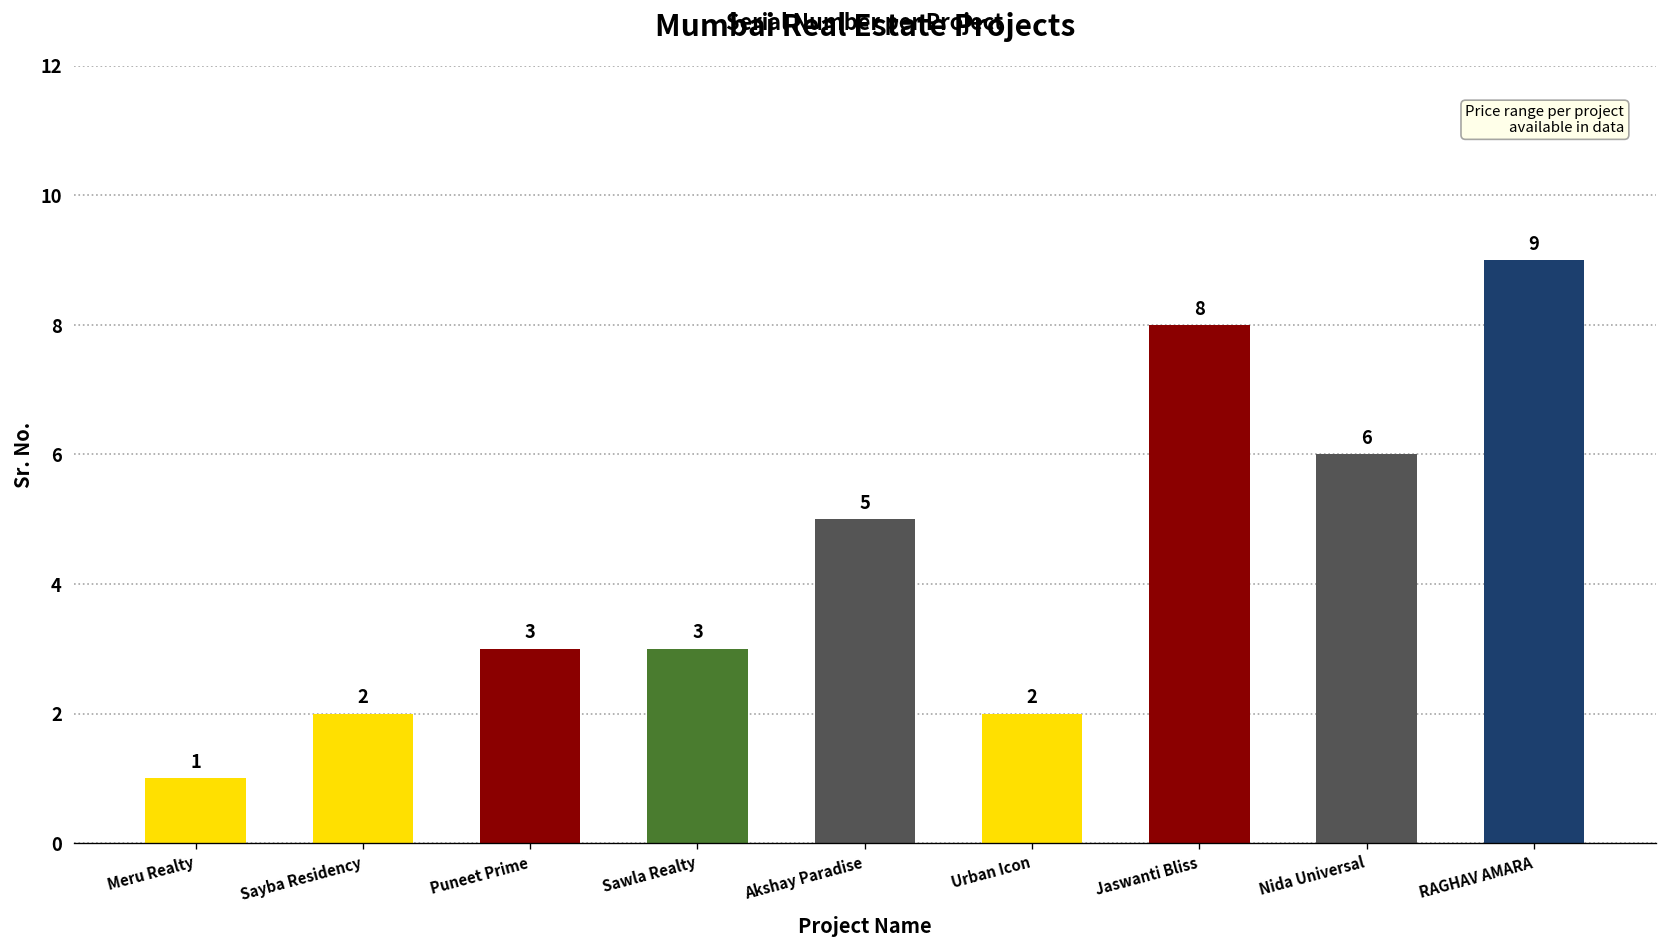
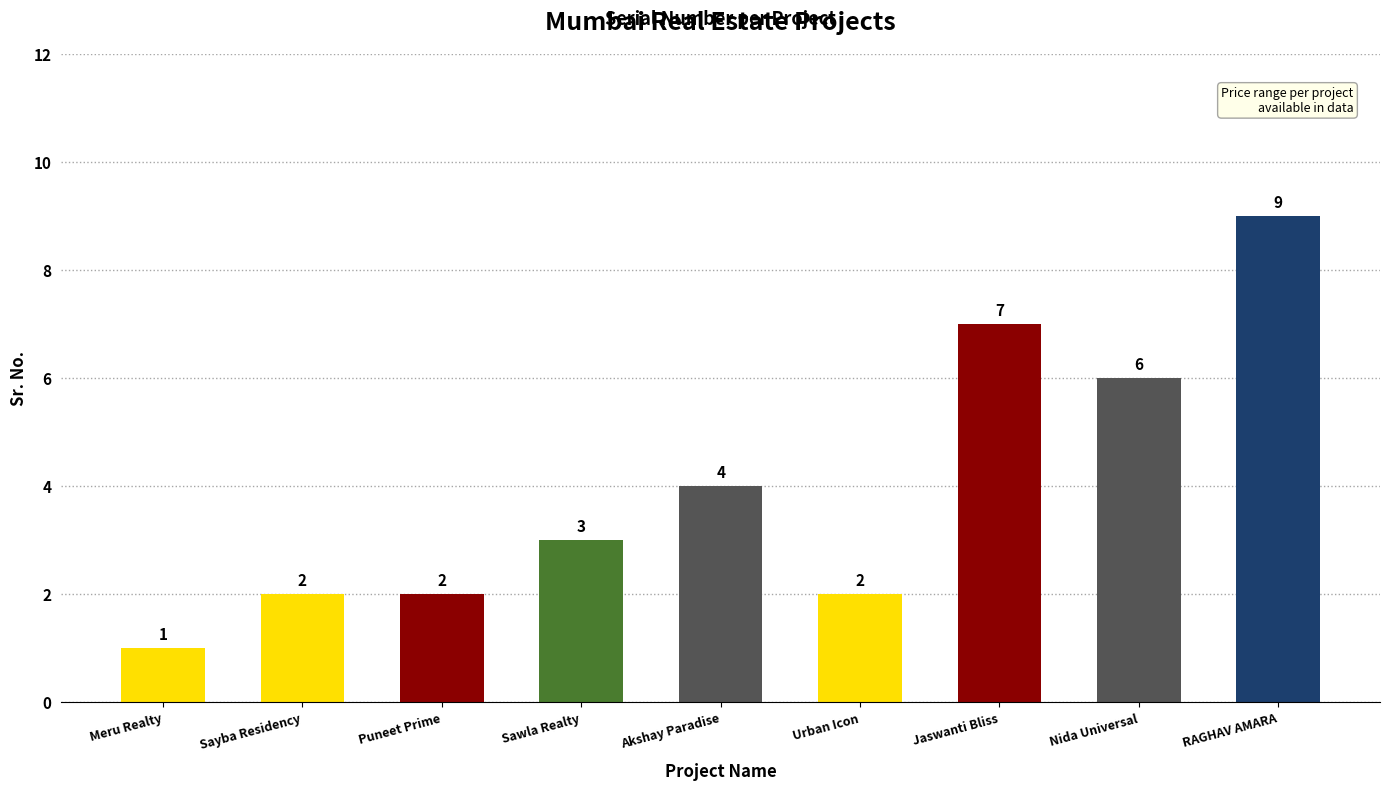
Puneet Prime: 3 -> 2
Akshay Paradise: 5 -> 4
Jaswanti Bliss: 8 -> 7
